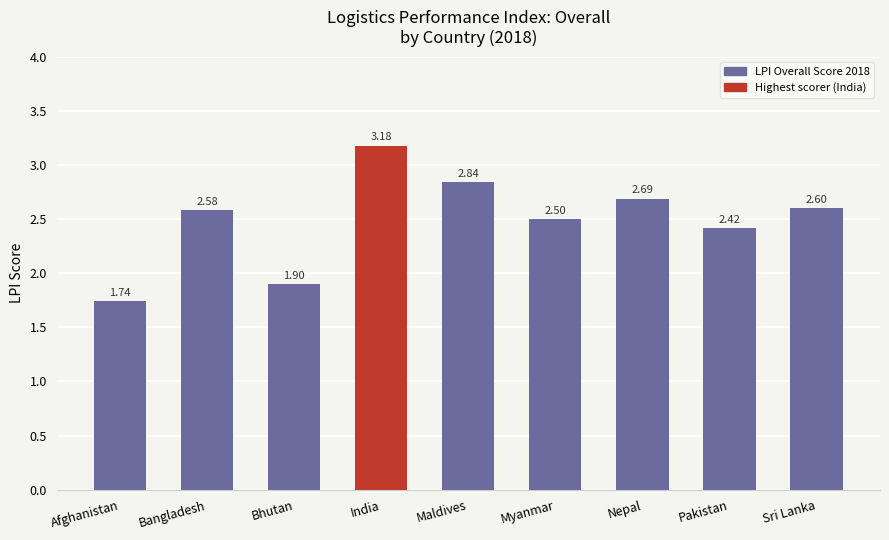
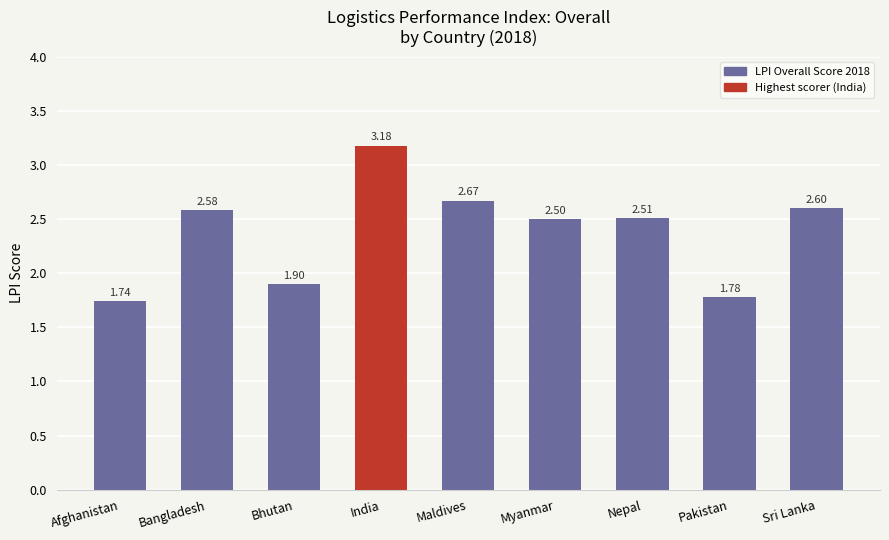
Maldives: 2.84 -> 2.67
Nepal: 2.69 -> 2.51
Pakistan: 2.42 -> 1.78
